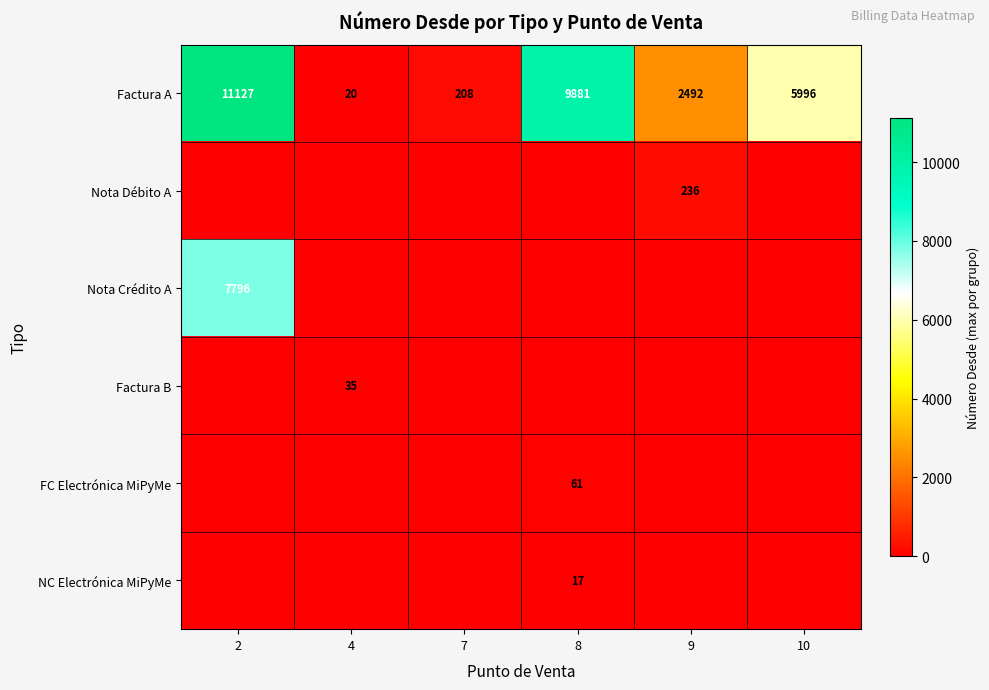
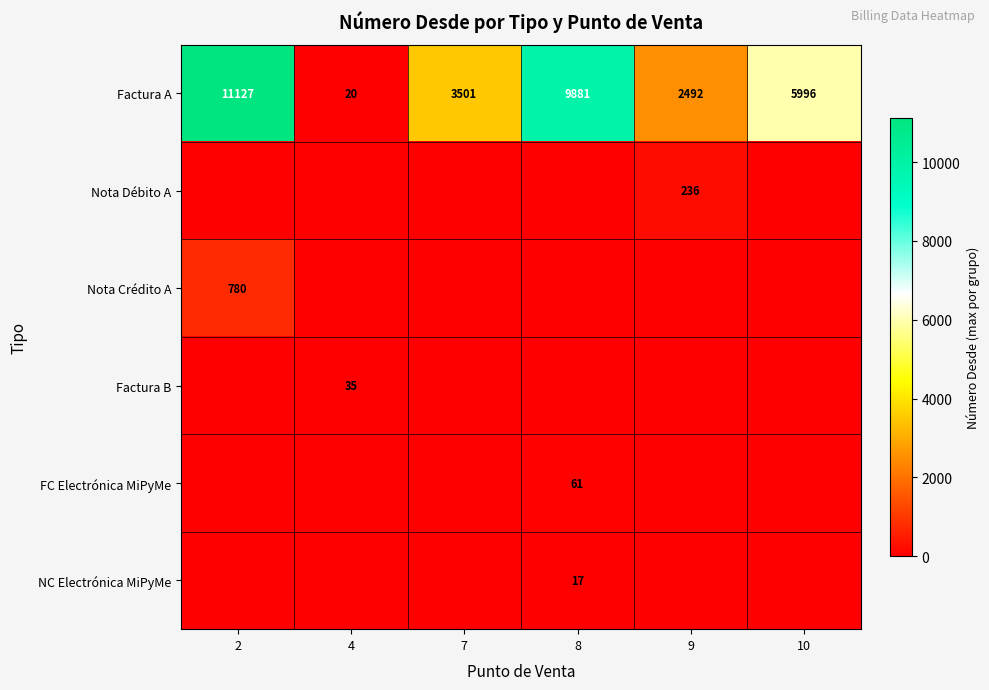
Factura A, 7: 208 -> 3501
Nota Crédito A, 2: 7796 -> 780
